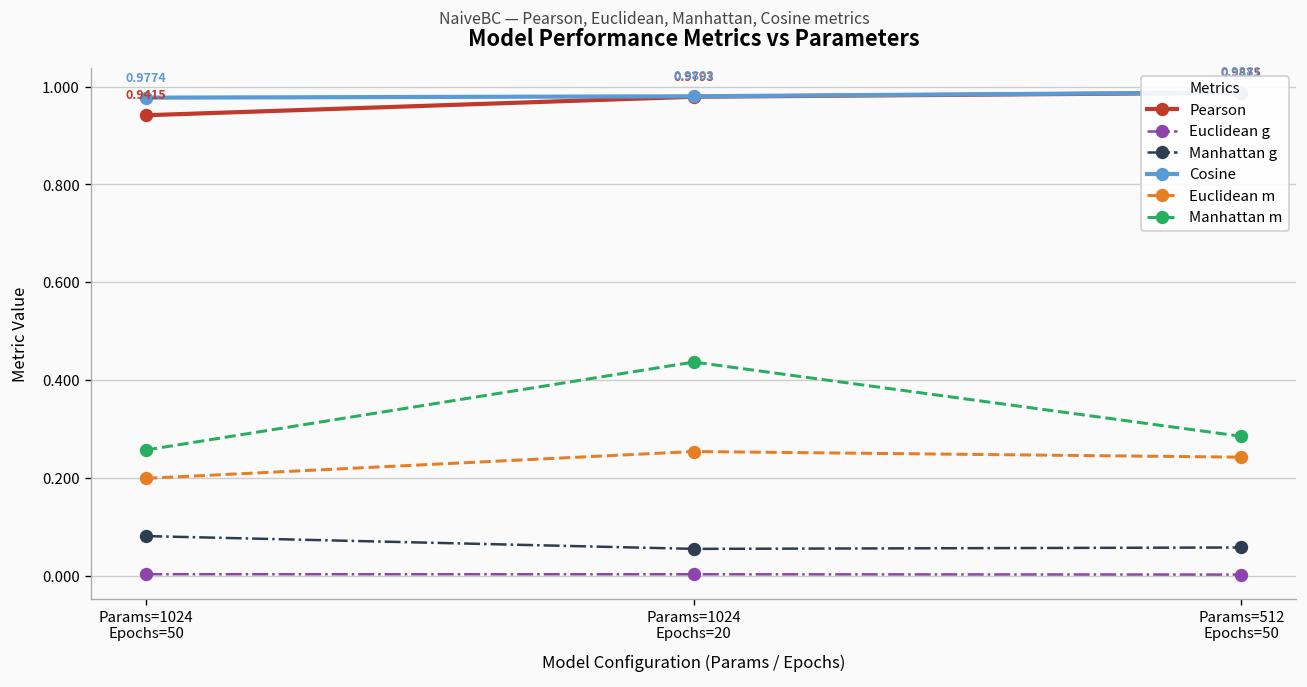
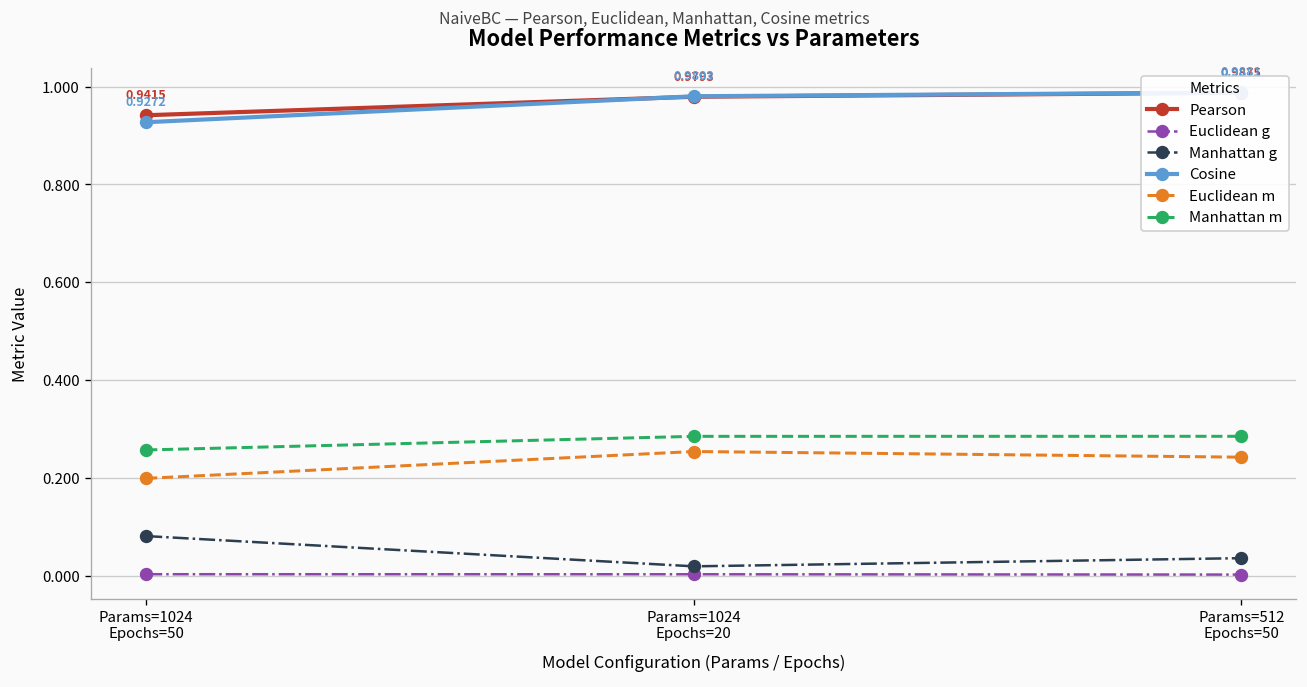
Cosine, Params=1024 Epochs=50: 0.9774 -> 0.9272
Manhattan g, Params=1024 Epochs=20: 0.05 -> 0.02
Manhattan m, Params=1024 Epochs=20: 0.44 -> 0.28
Manhattan g, Params=512 Epochs=50: 0.06 -> 0.04
